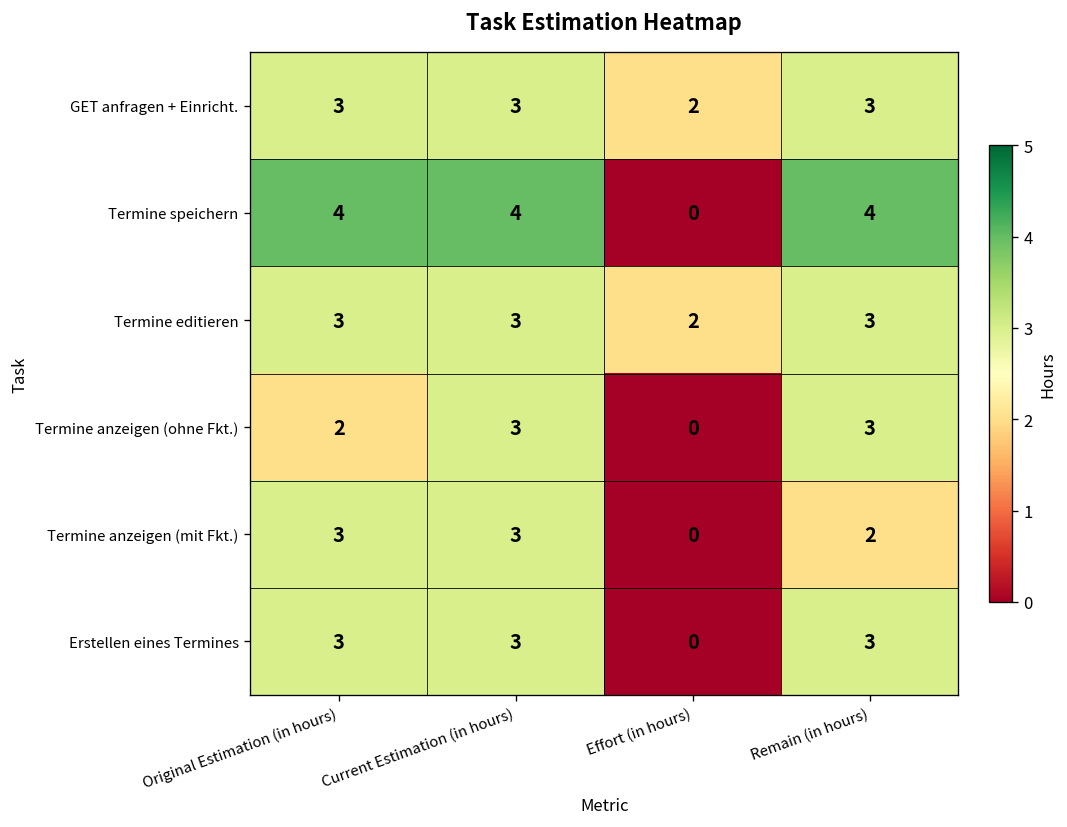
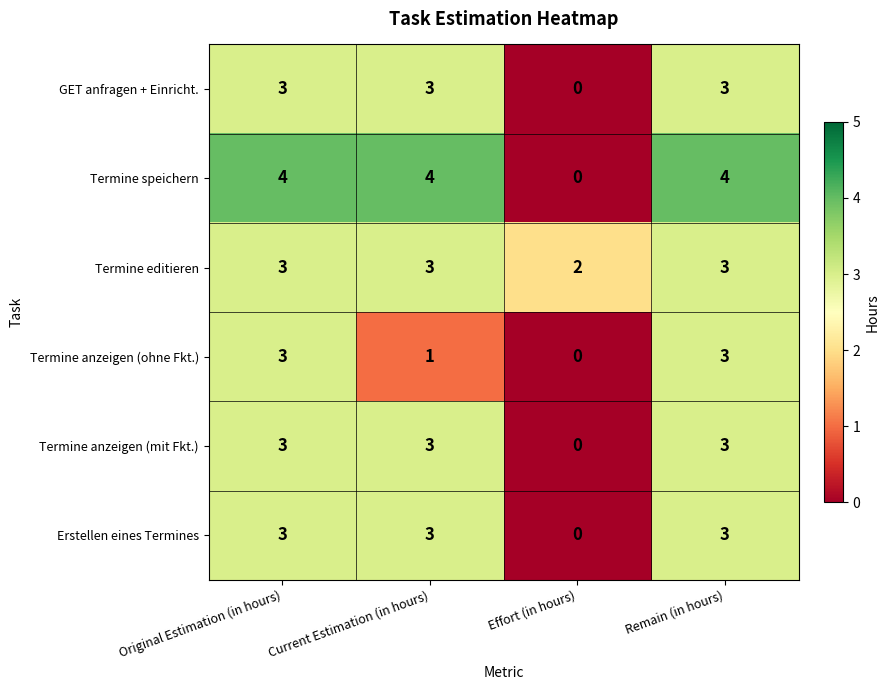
GET anfragen + Einricht., Effort (in hours): 2 -> 0
Termine anzeigen (ohne Fkt.), Original Estimation (in hours): 2 -> 3
Termine anzeigen (ohne Fkt.), Current Estimation (in hours): 3 -> 1
Termine anzeigen (mit Fkt.), Remain (in hours): 2 -> 3
